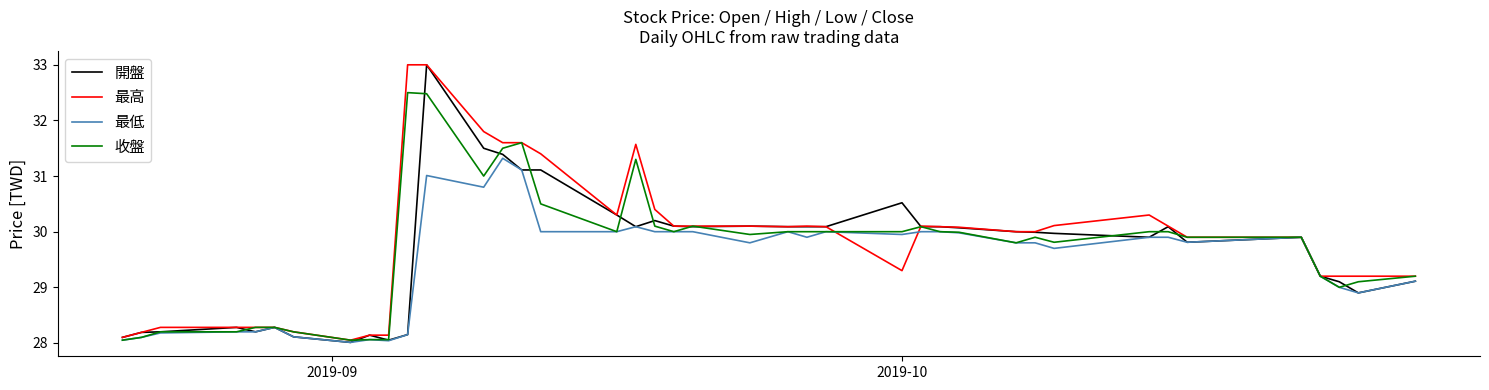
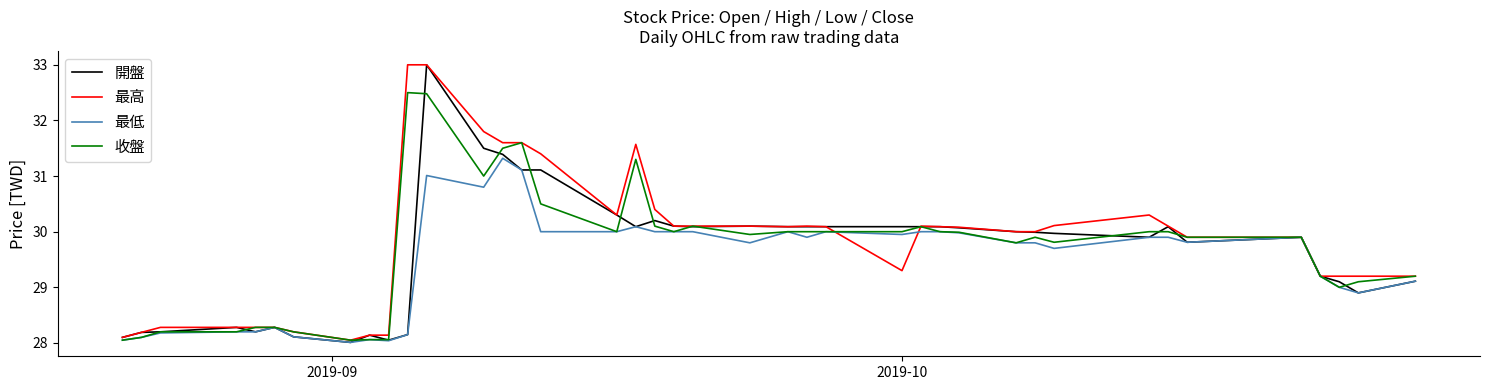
開盤, 2019-10: 30.5 -> 30.1
